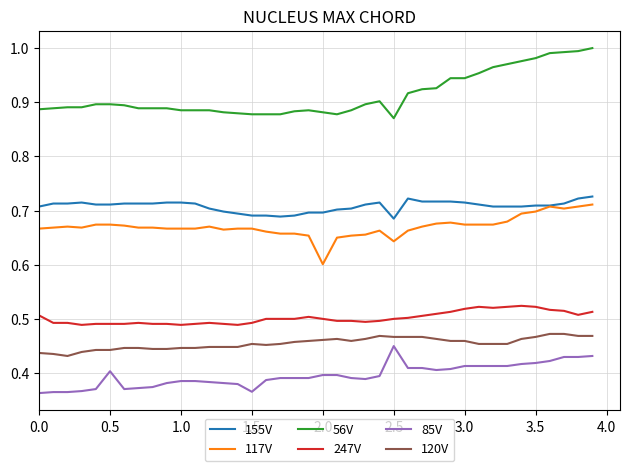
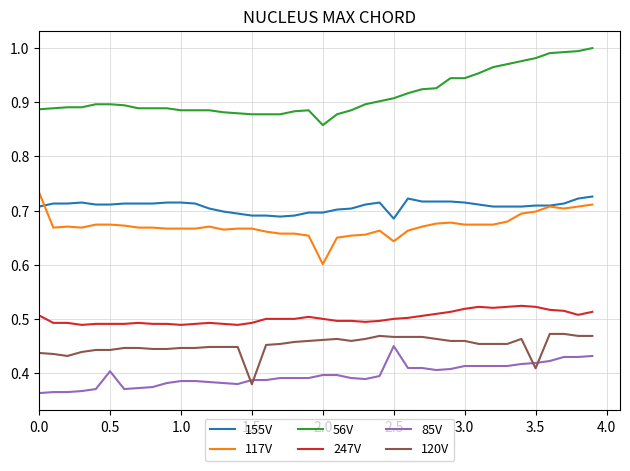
117V, 0.0: 0.67 -> 0.73
85V, 1.5: 0.37 -> 0.39
120V, 1.5: 0.45 -> 0.38
56V, 2.0: 0.88 -> 0.86
56V, 2.5: 0.87 -> 0.91
120V, 3.5: 0.47 -> 0.41
